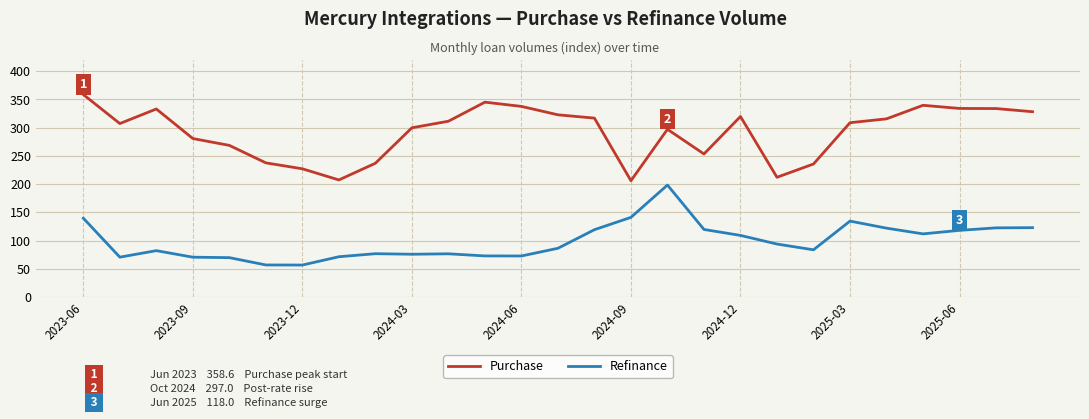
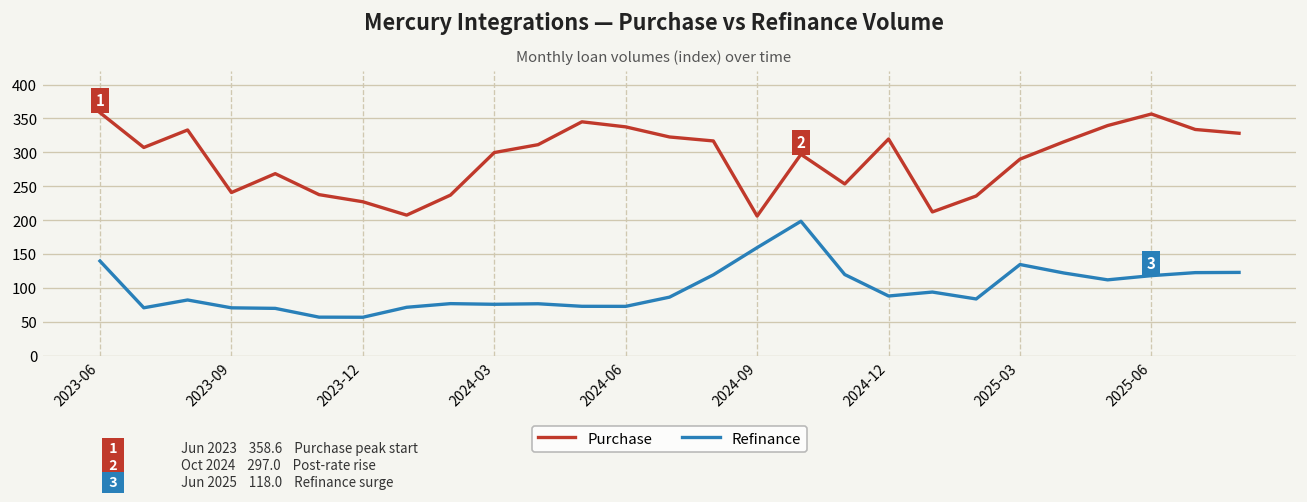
Purchase, 2023-09: 280 -> 240
Refinance, 2024-09: 140 -> 160
Refinance, 2024-12: 110 -> 90
Purchase, 2025-03: 310 -> 290
Purchase, 2025-06: 330 -> 360
